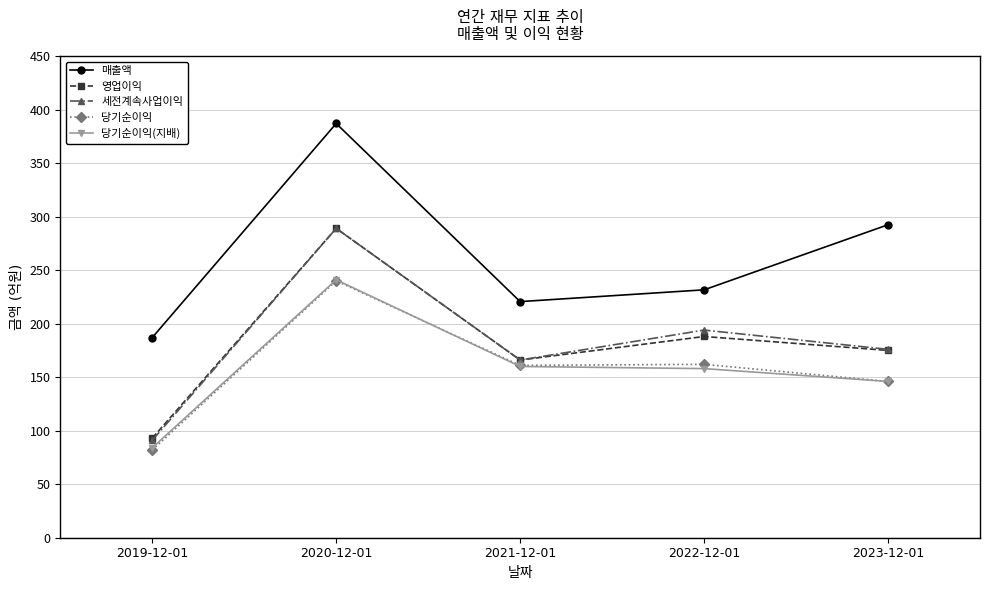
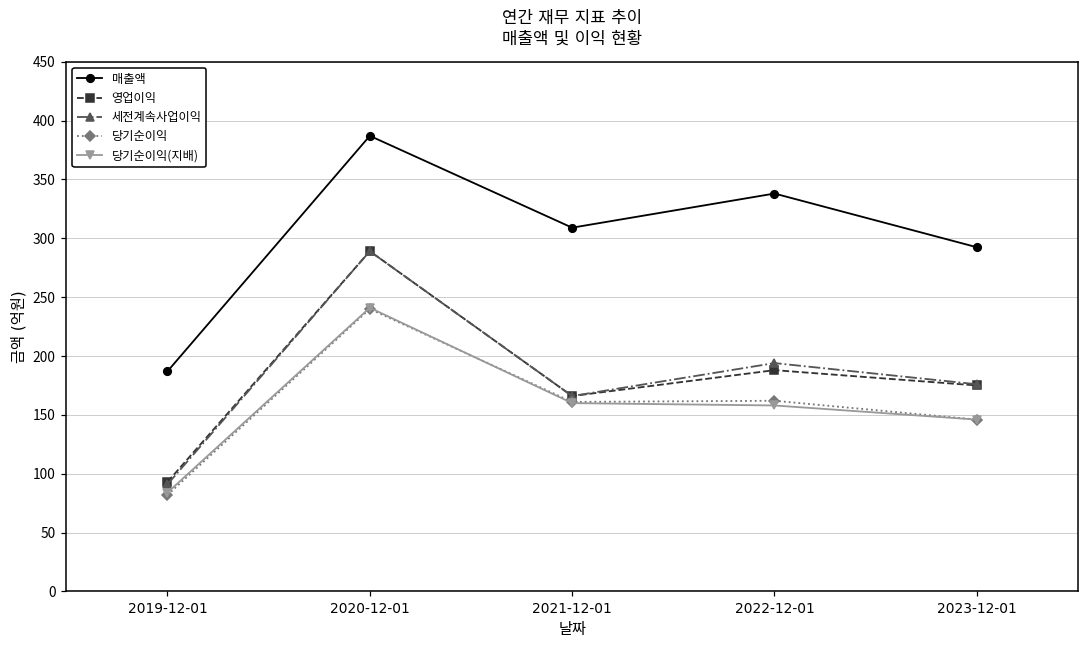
매출액, 2021-12-01: 221 -> 309
매출액, 2022-12-01: 232 -> 338
